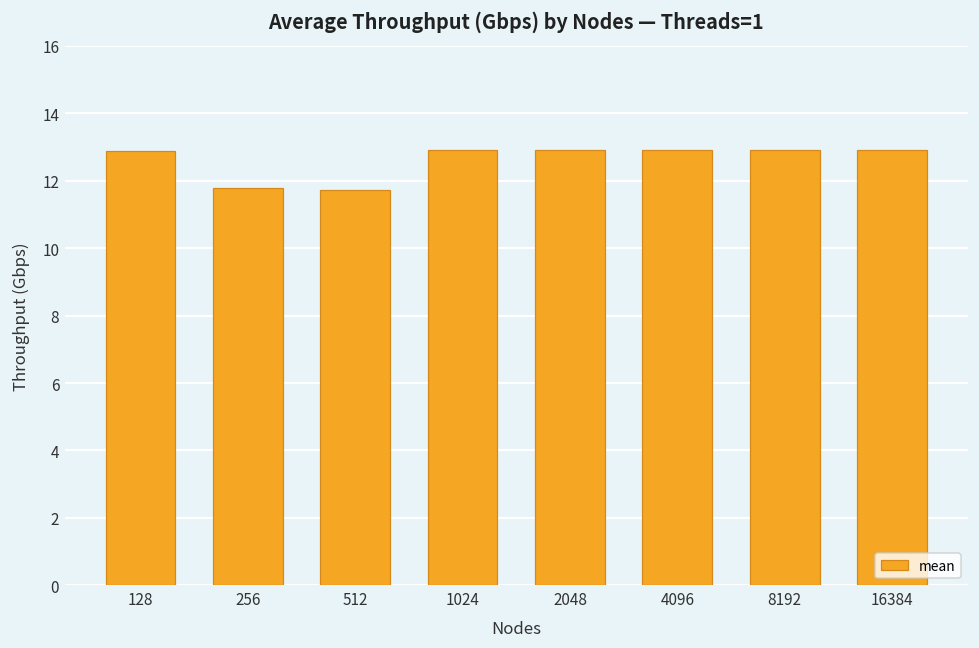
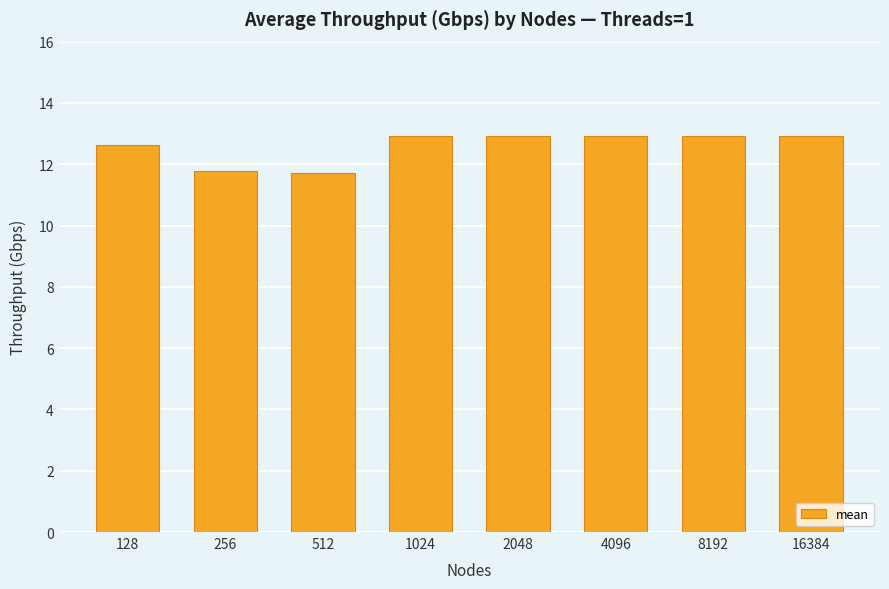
128: 12.9 -> 12.6
